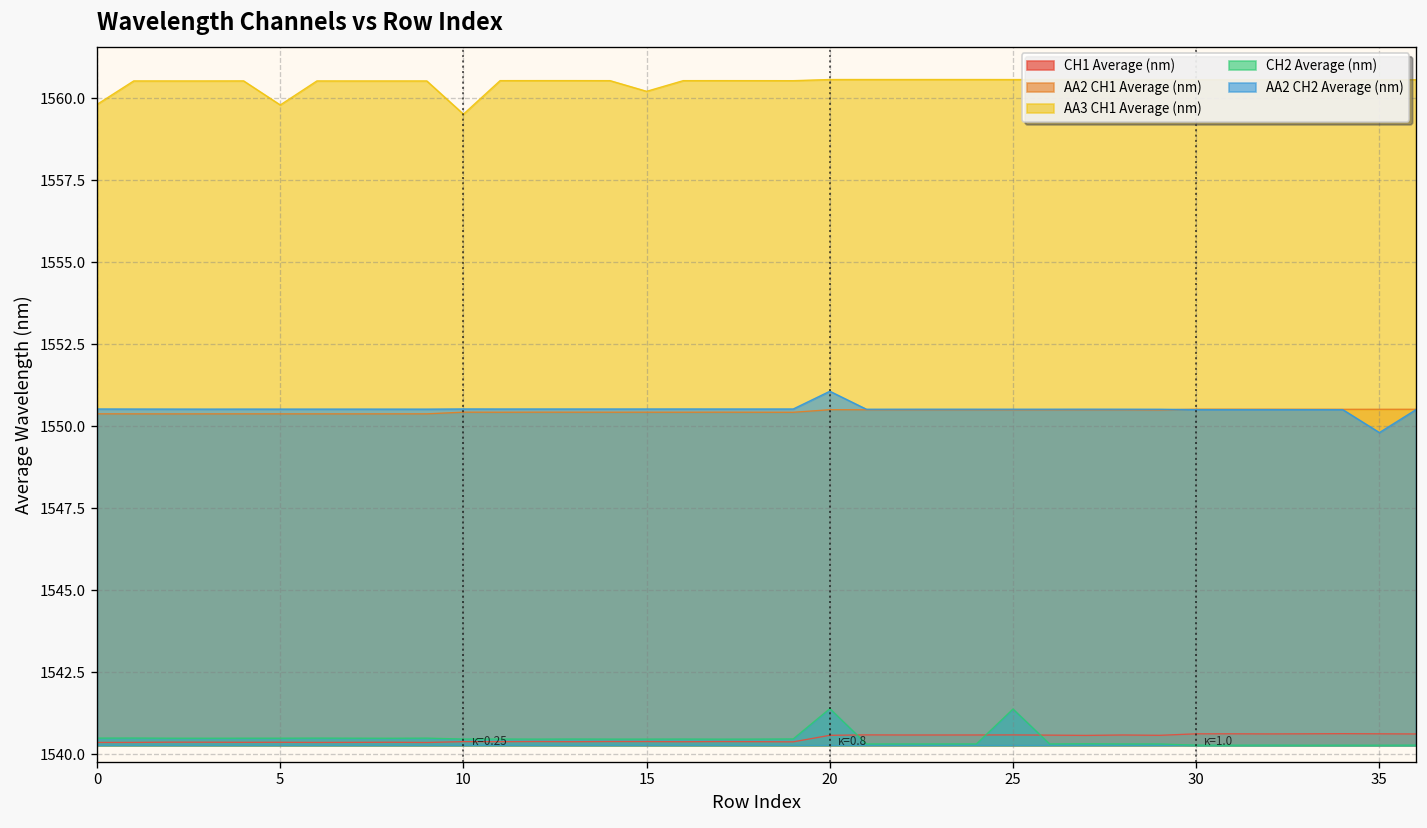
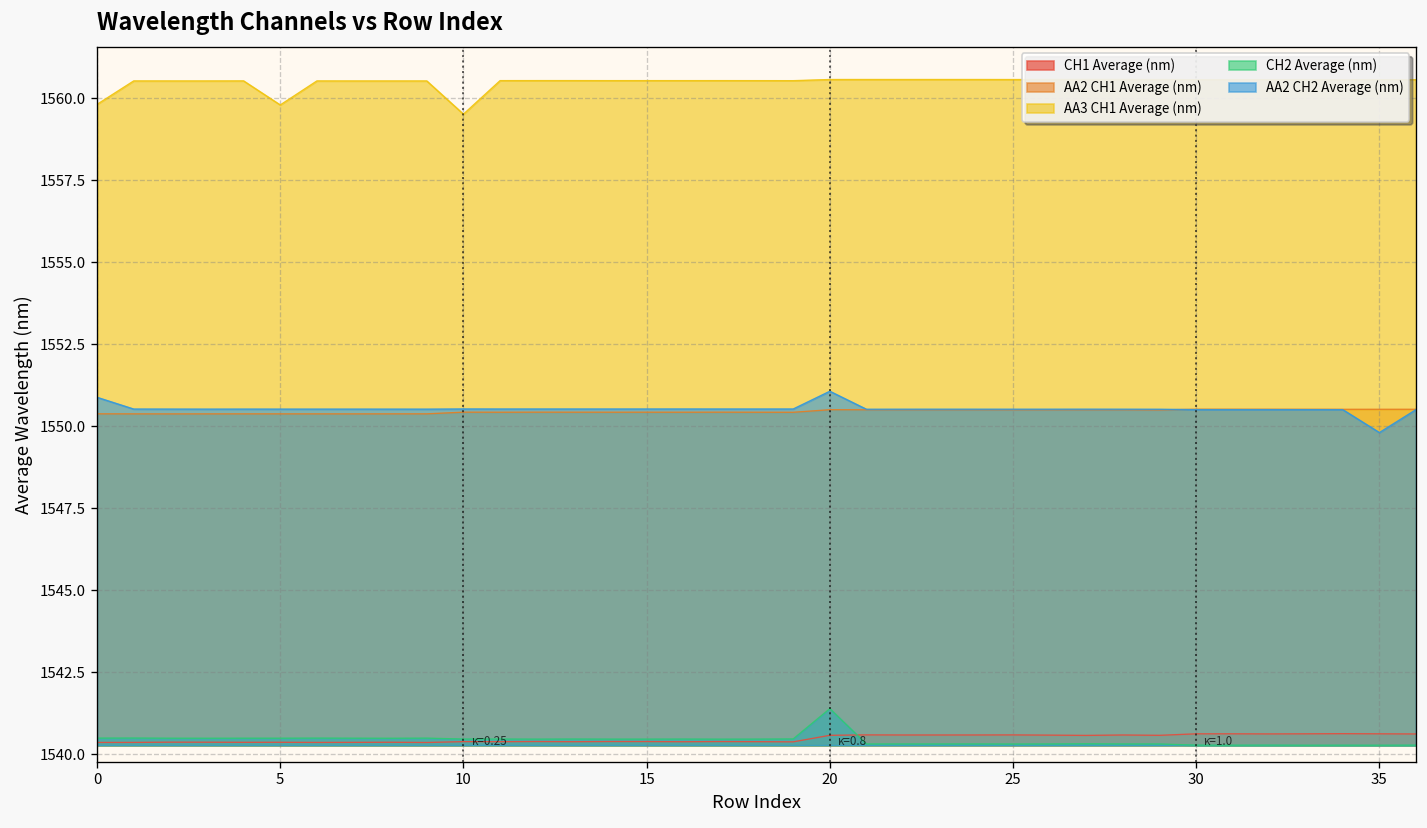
AA2 CH2 Average (nm), 0: 1550.5 -> 1550.9
AA3 CH1 Average (nm), 15: 1560.2 -> 1560.5
CH2 Average (nm), 25: 1541.4 -> 1540.3
